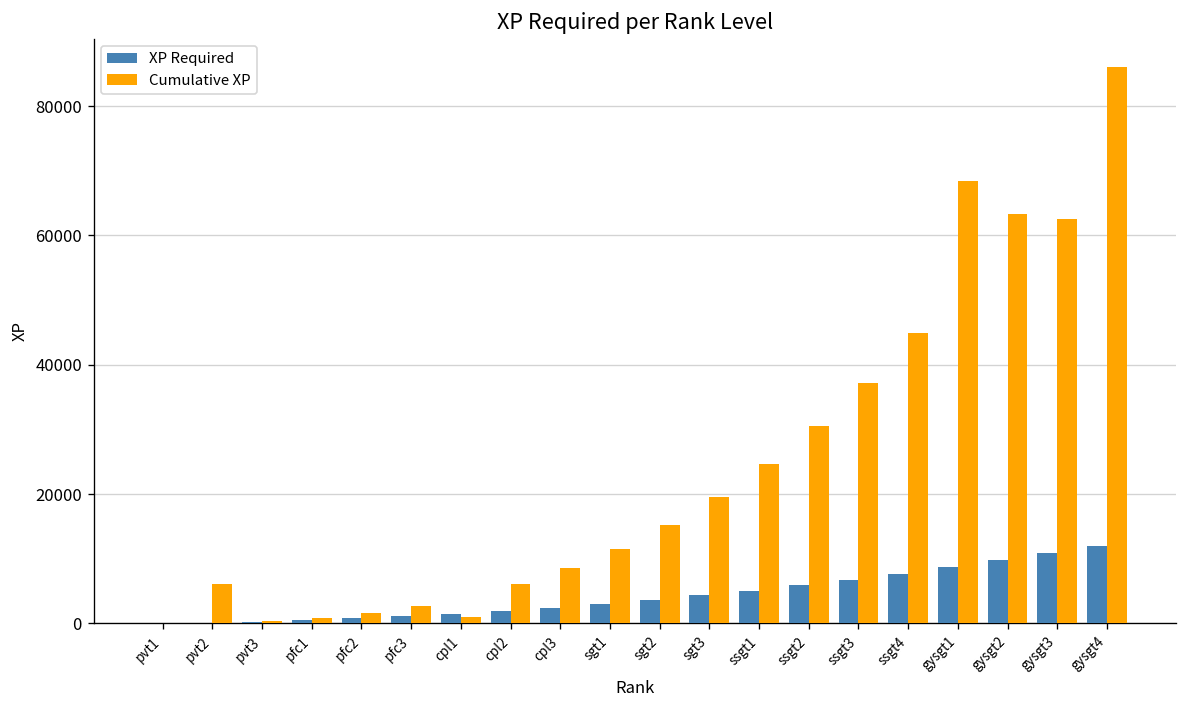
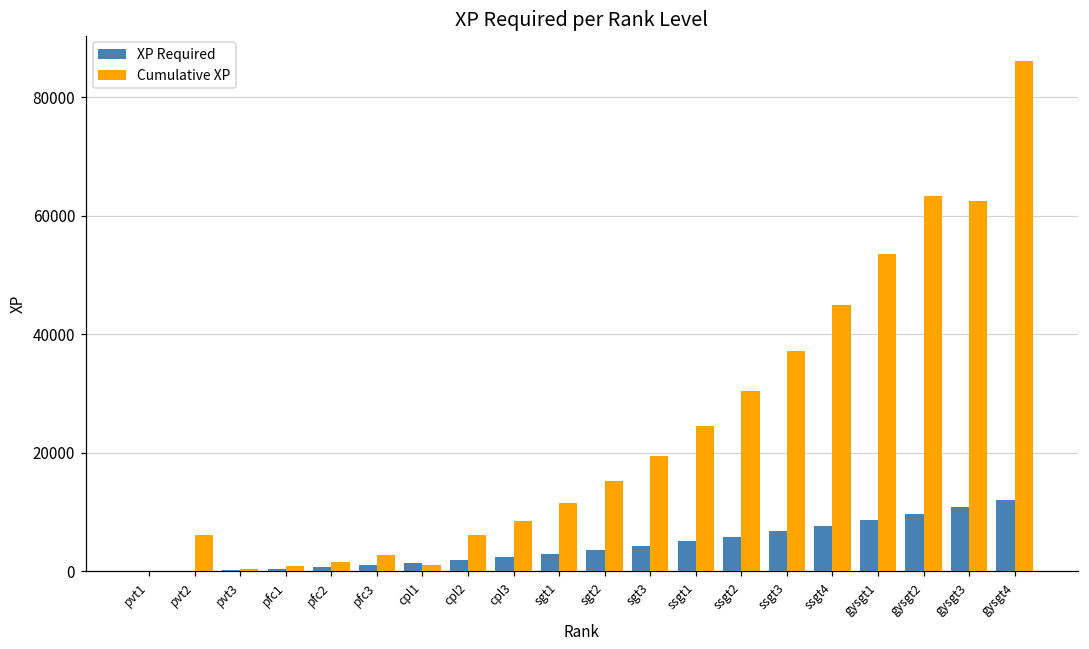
Cumulative XP, gysgt1: 68000 -> 54000
